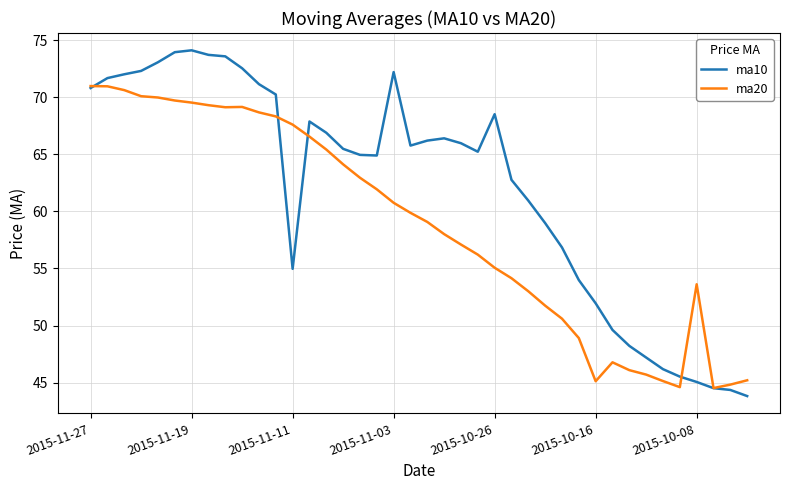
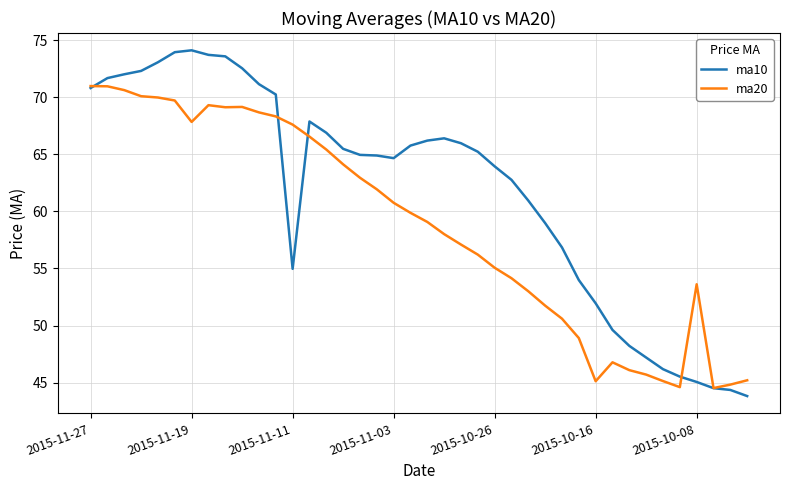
ma20, 2015-11-19: 69.5 -> 67.8
ma10, 2015-11-03: 72.2 -> 64.7
ma10, 2015-10-26: 68.5 -> 64.0
